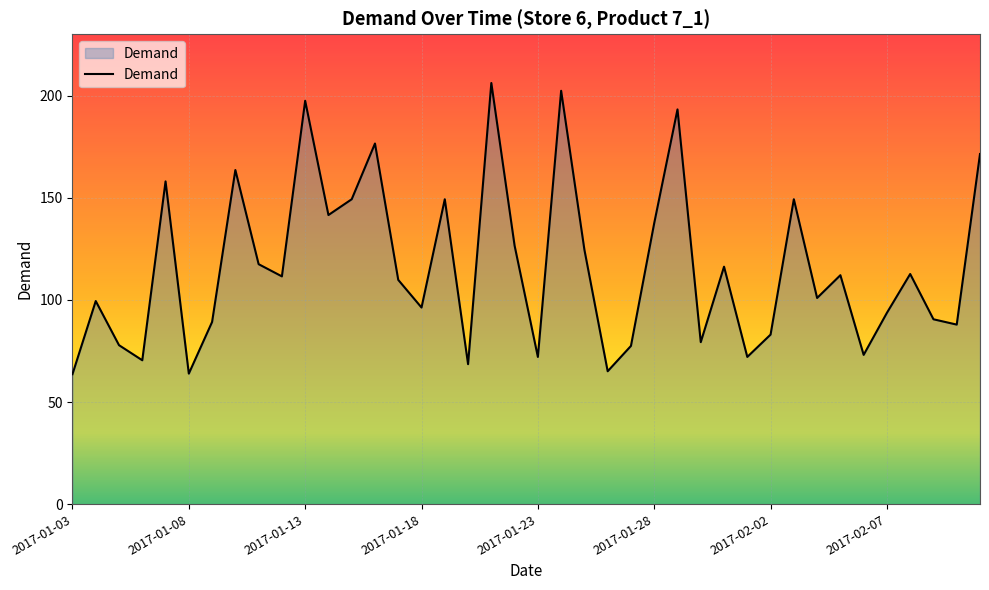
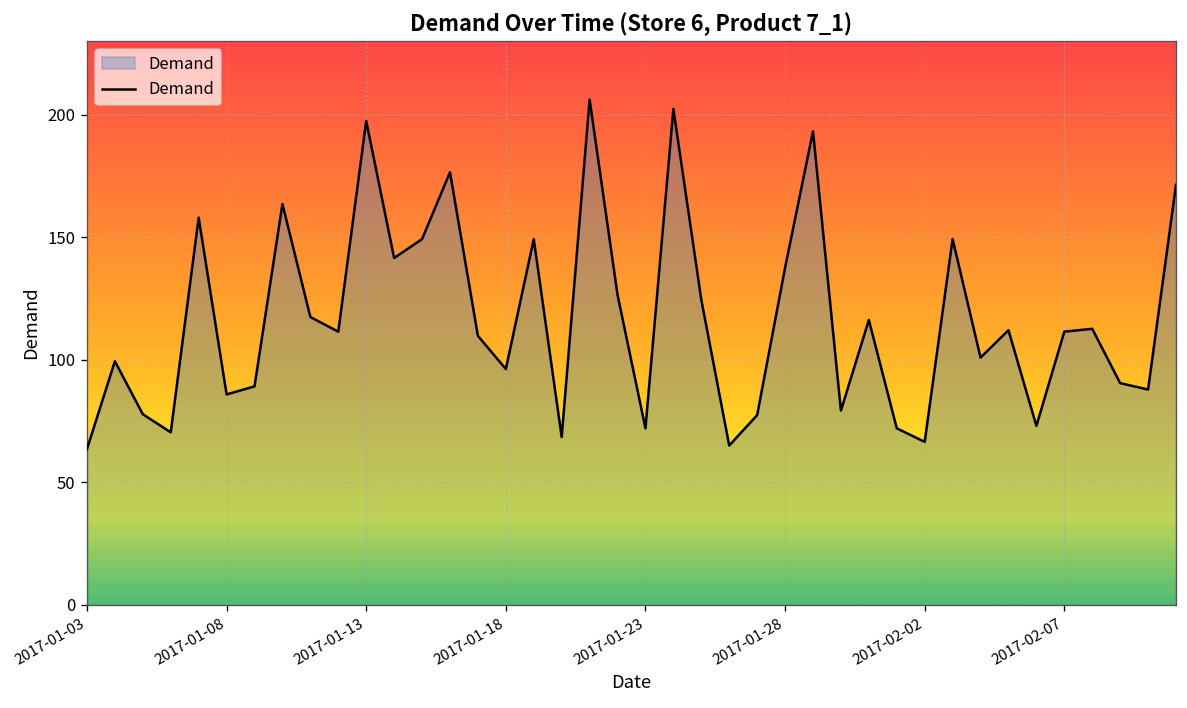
2017-01-08: 64 -> 86
2017-02-02: 83 -> 67
2017-02-07: 94 -> 111
